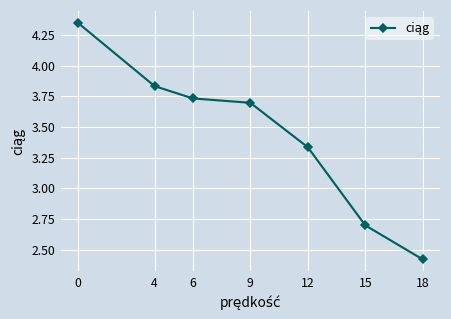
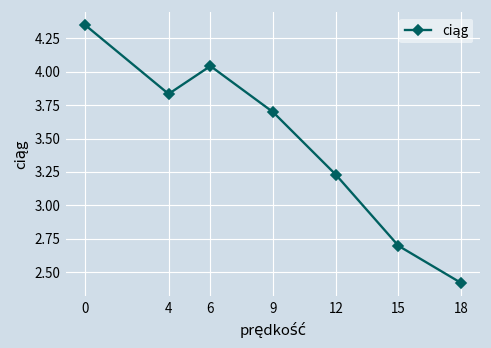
6: 3.73 -> 4.04
12: 3.33 -> 3.23
